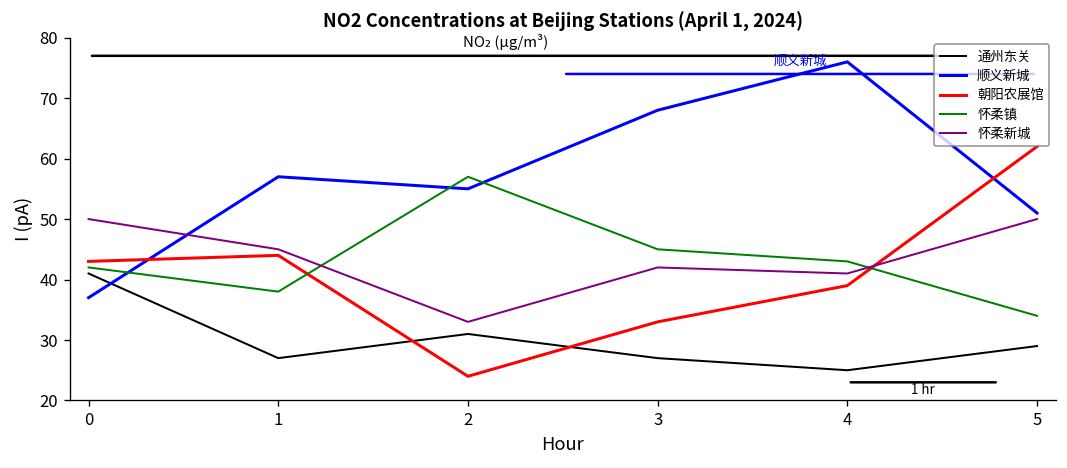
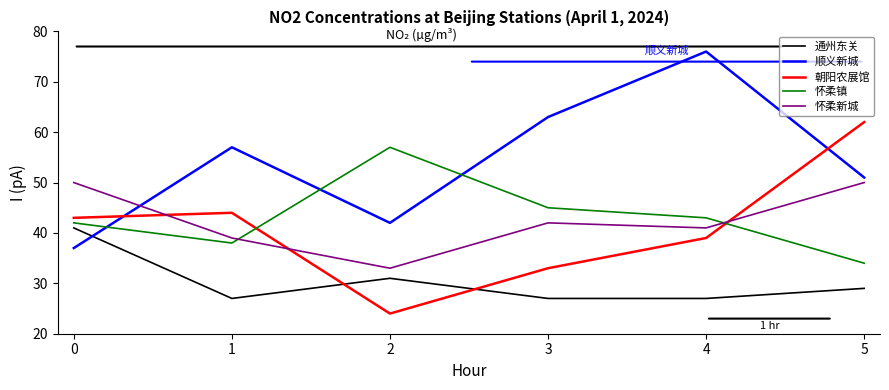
怀柔新城, 1: 45 -> 39
顺义新城, 2: 55 -> 42
顺义新城, 3: 68 -> 63
通州东关, 4: 25 -> 27
